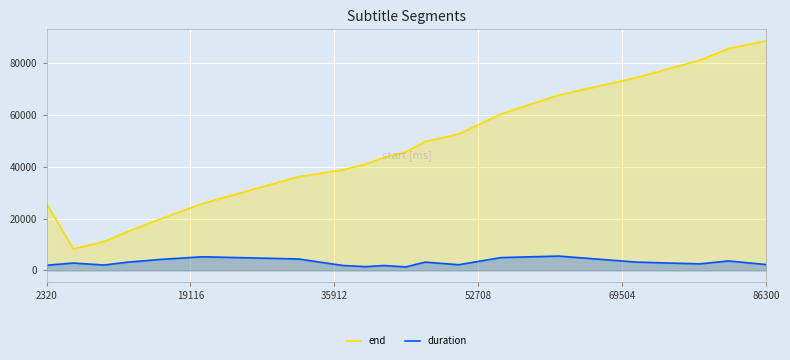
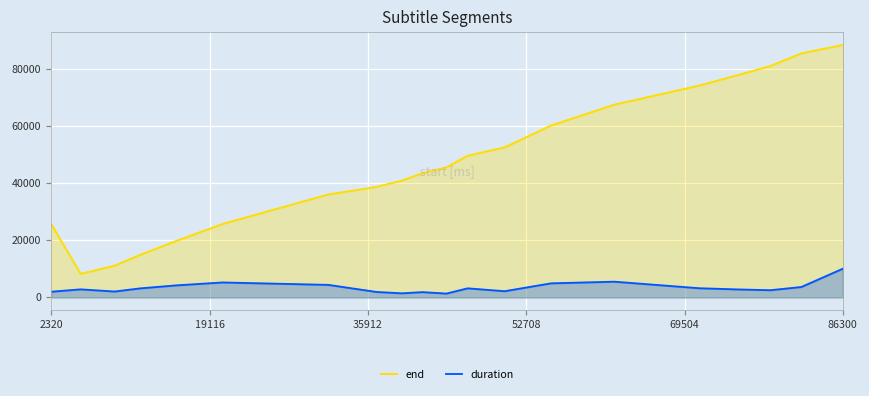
duration, 86300: 2000 -> 10000
